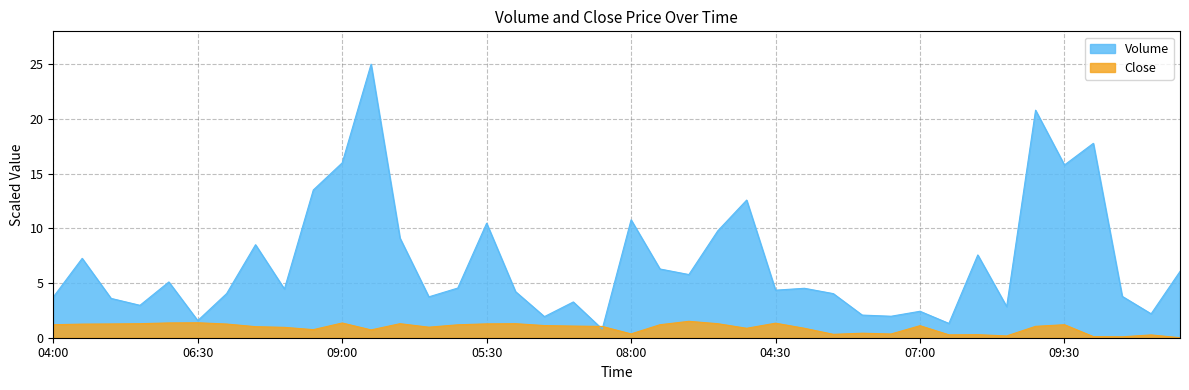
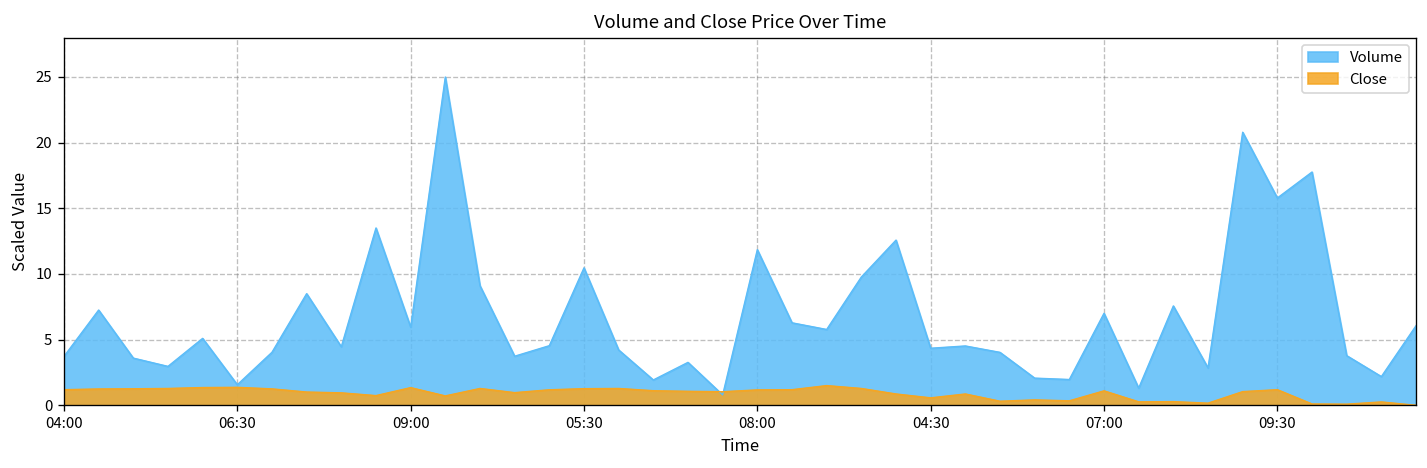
Volume, 09:00: 16.0 -> 6.0
Volume, 08:00: 10.8 -> 11.9
Close, 08:00: 0.3 -> 1.2
Close, 04:30: 1.3 -> 0.6
Volume, 07:00: 2.4 -> 7.0
